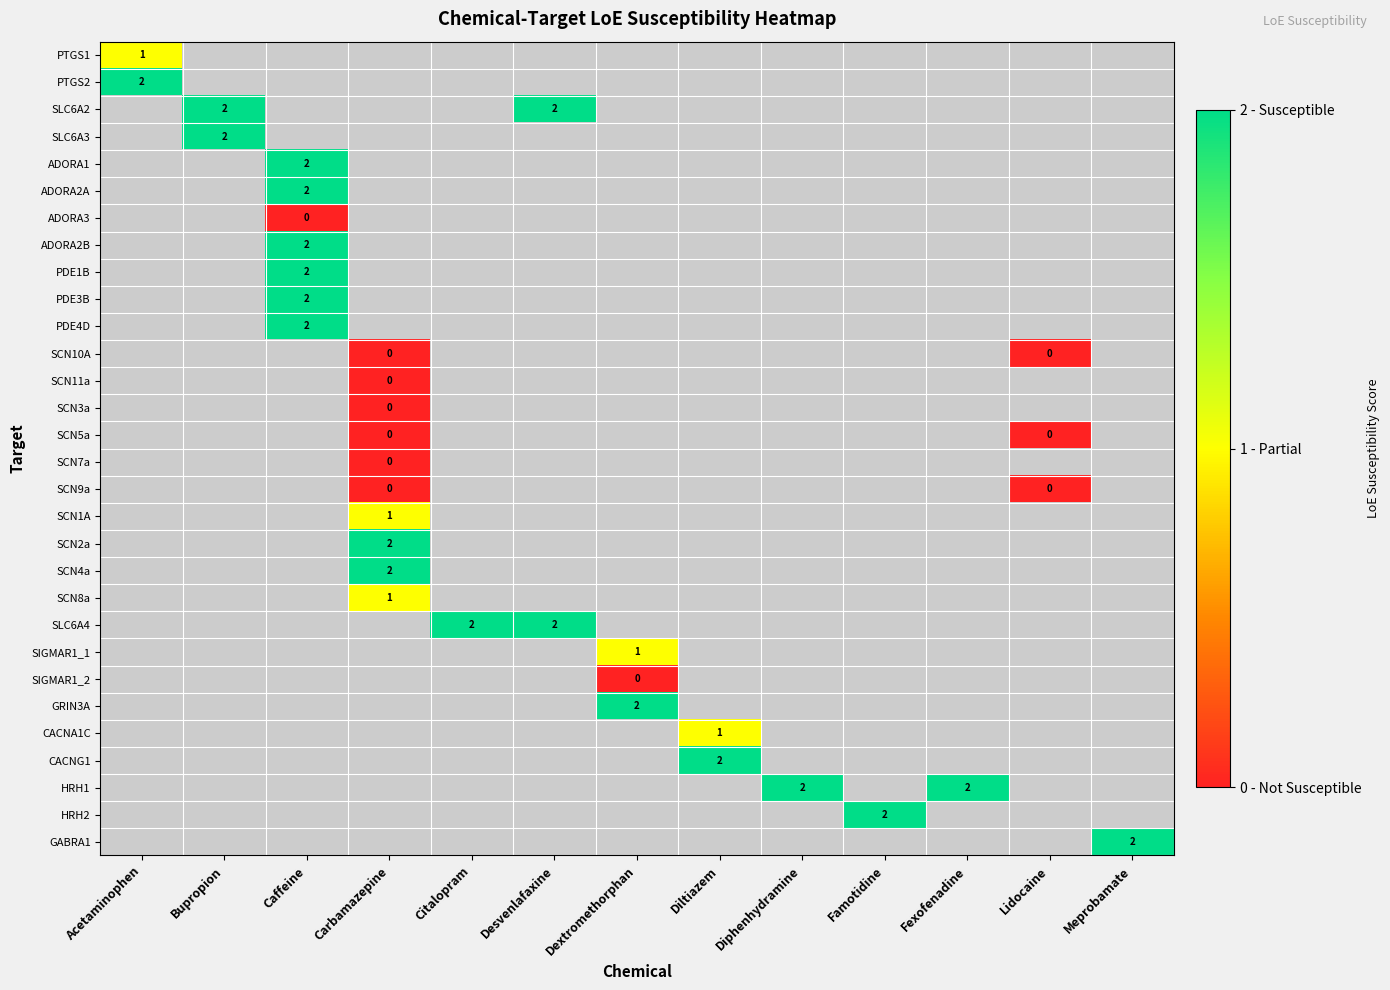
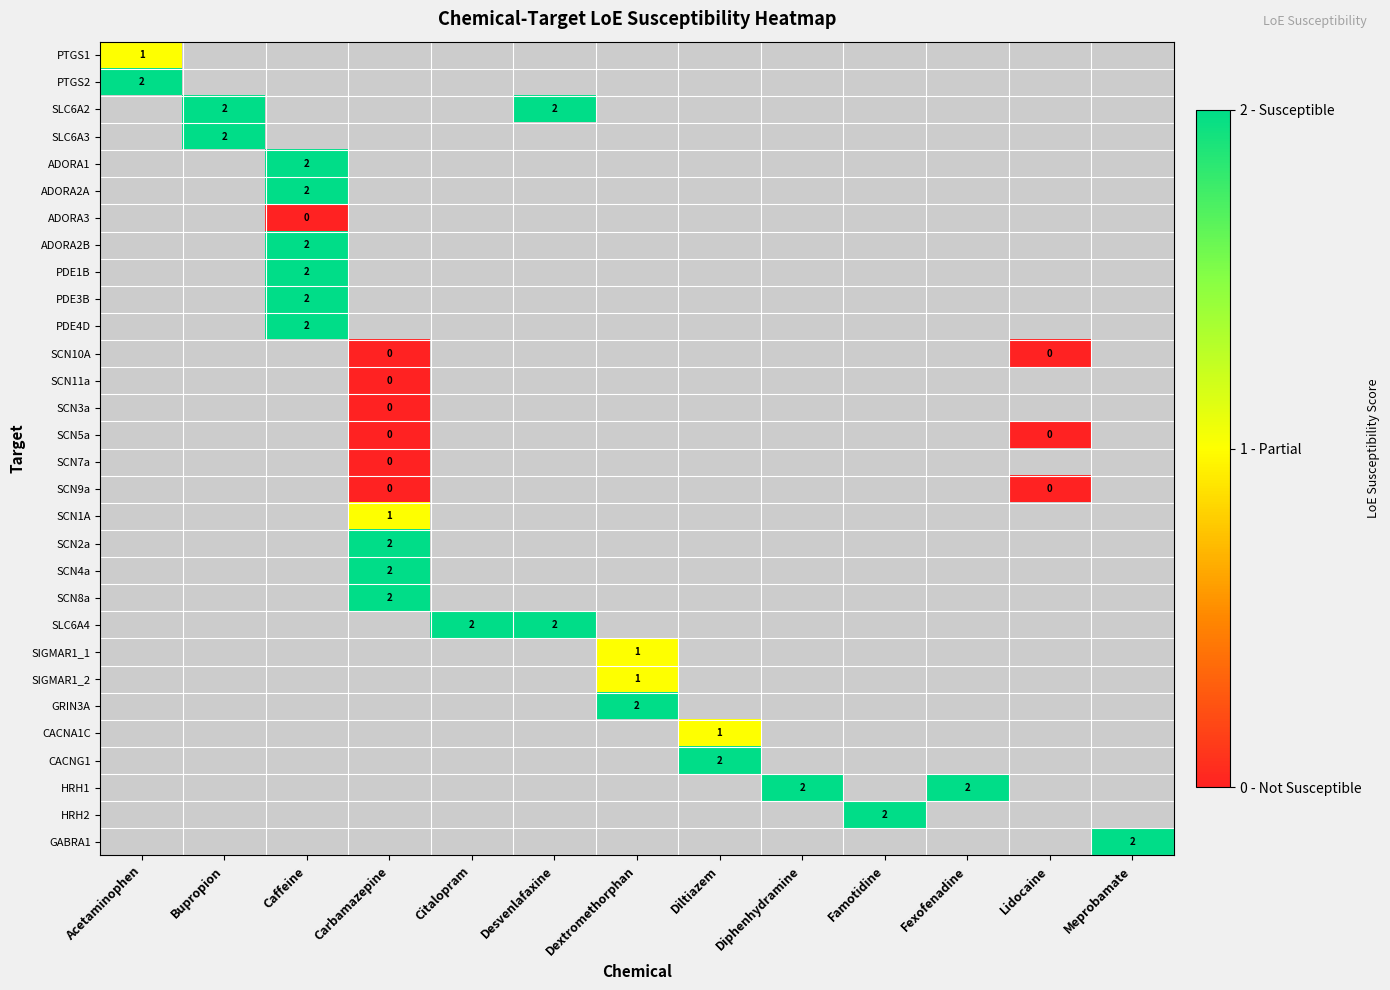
SCN8a, Carbamazepine: 1 -> 2
SIGMAR1_2, Dextromethorphan: 0 -> 1
